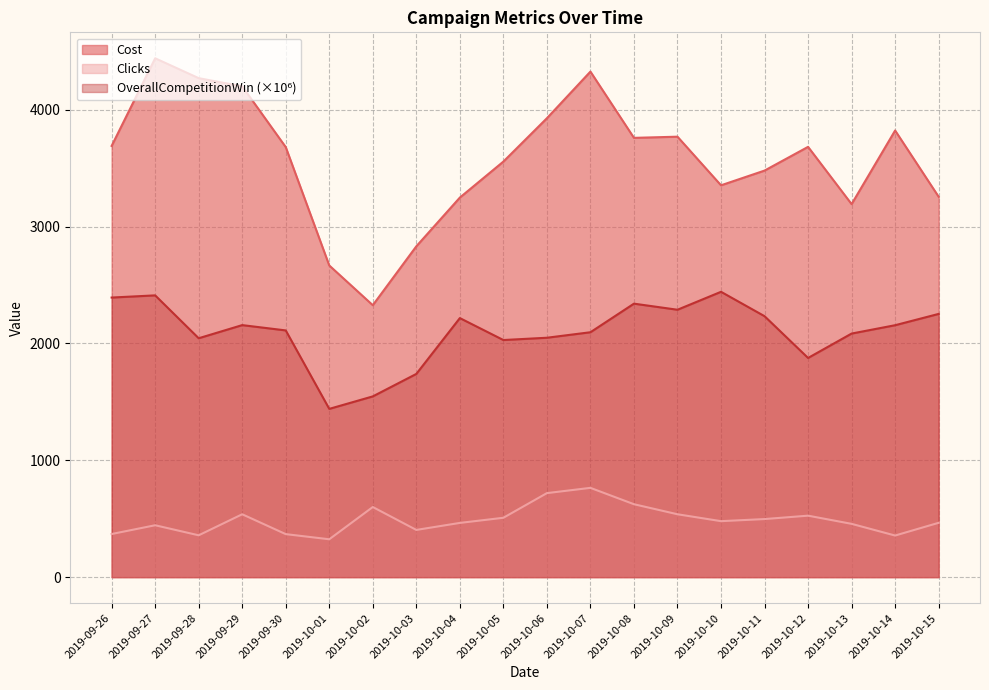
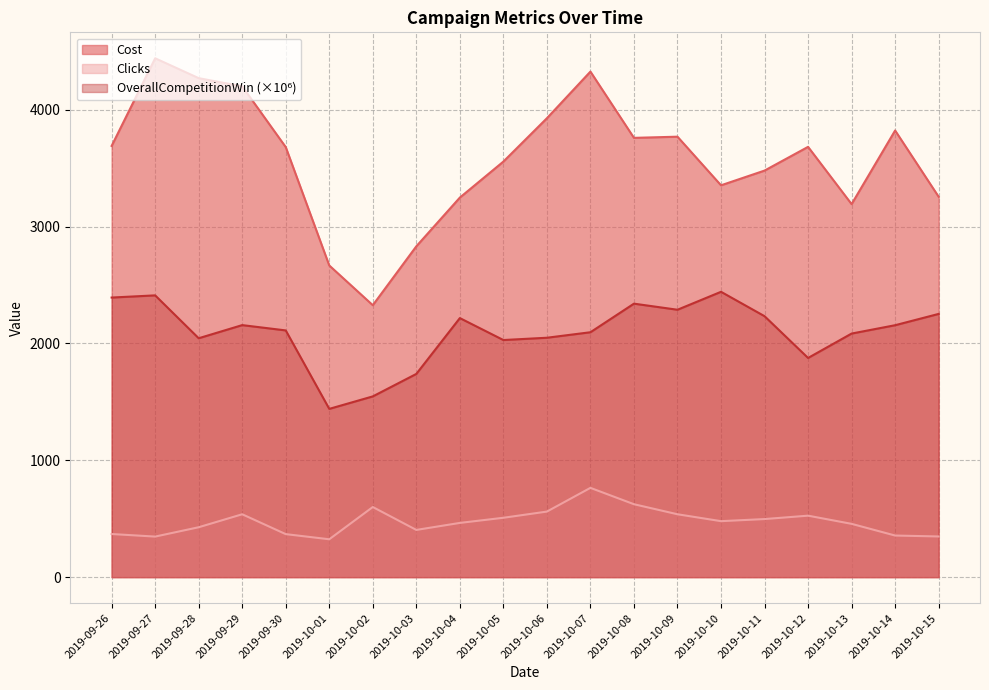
Clicks, 2019-09-27: 440 -> 350
Clicks, 2019-09-28: 360 -> 430
Clicks, 2019-10-06: 720 -> 560
Clicks, 2019-10-15: 470 -> 350
